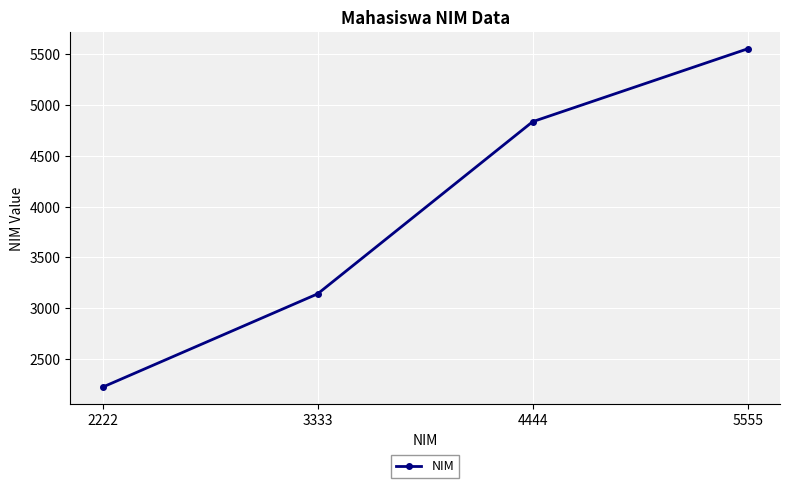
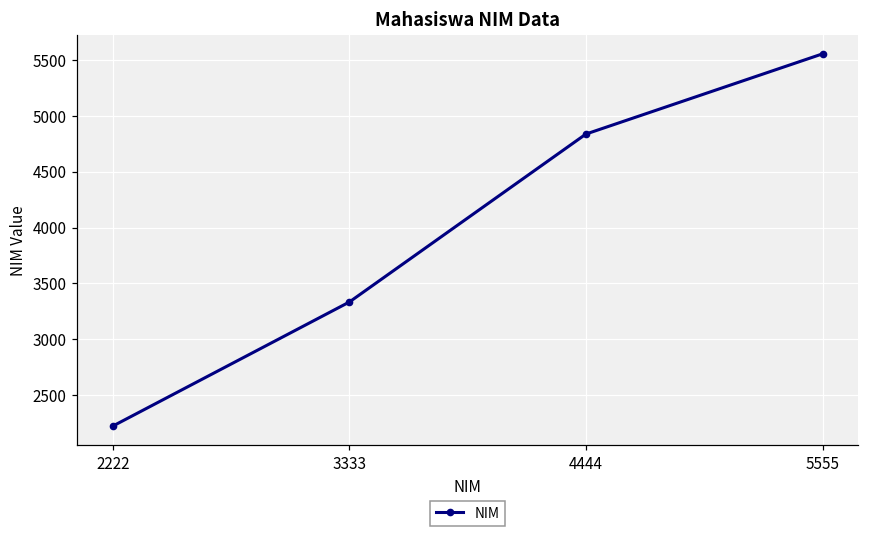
3333: 3140 -> 3330
